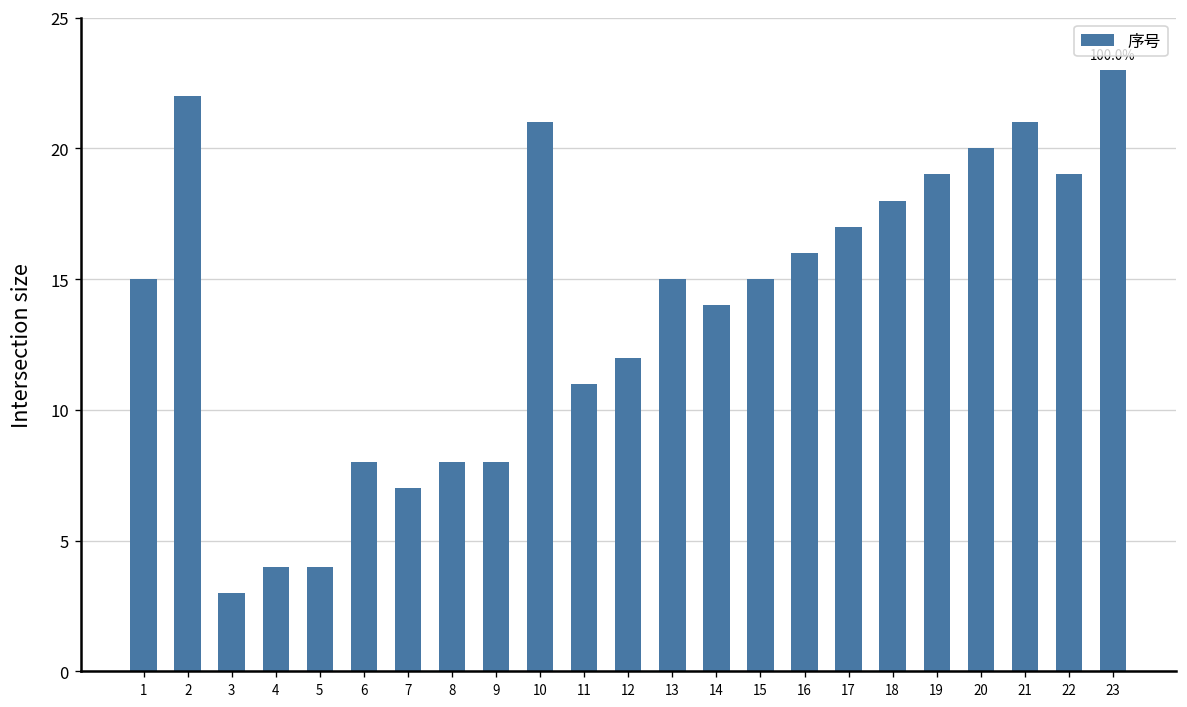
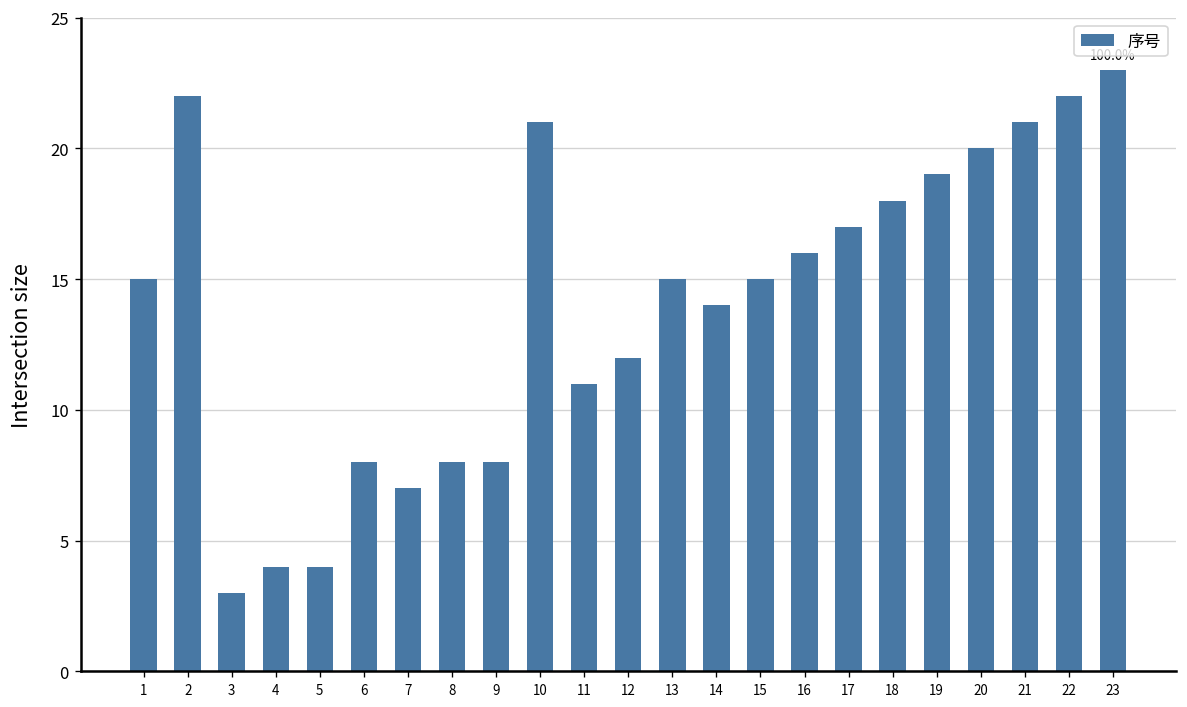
22: 19 -> 22
